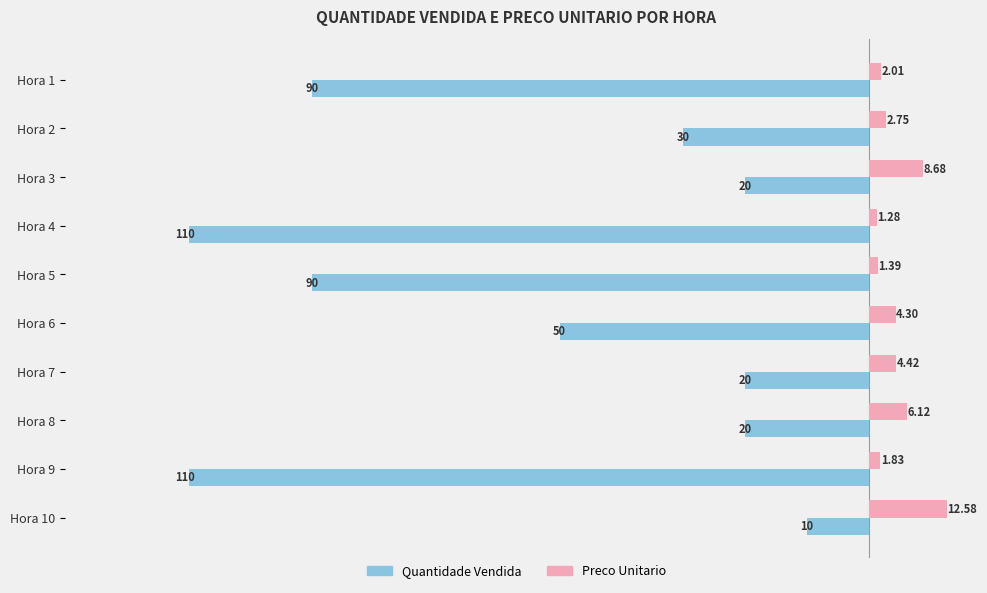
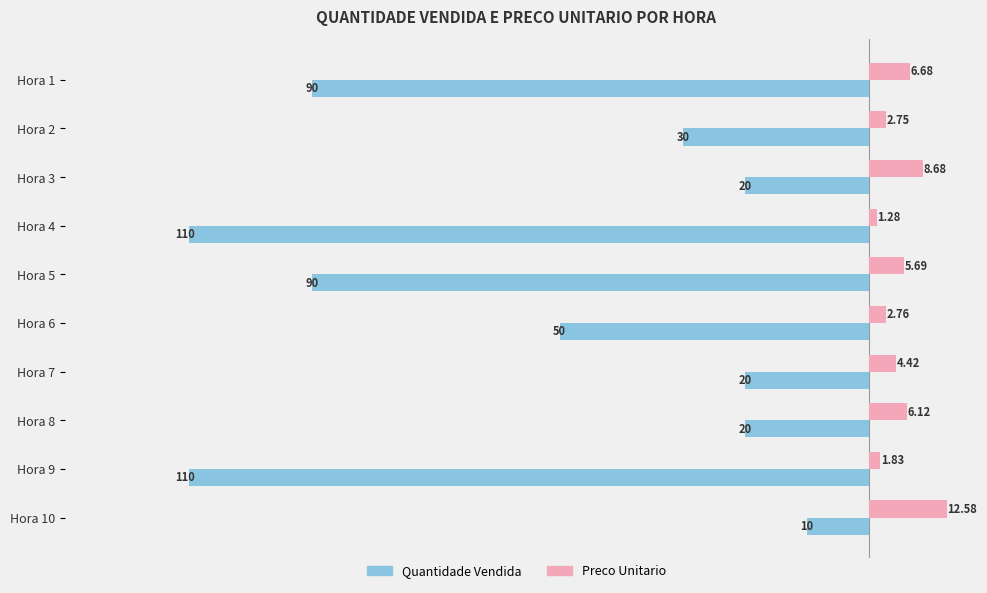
Preco Unitario, Hora 1: 2.01 -> 6.68
Preco Unitario, Hora 5: 1.39 -> 5.69
Preco Unitario, Hora 6: 4.30 -> 2.76
